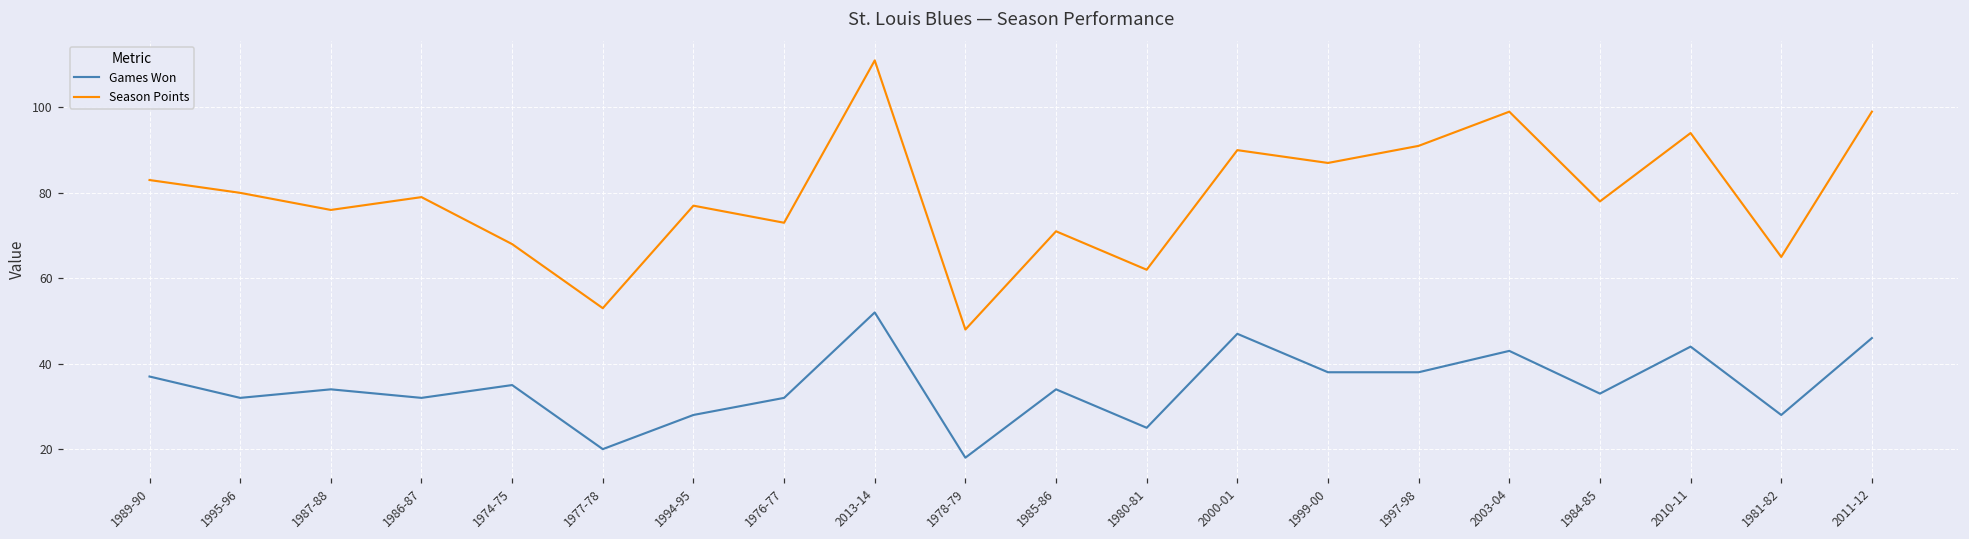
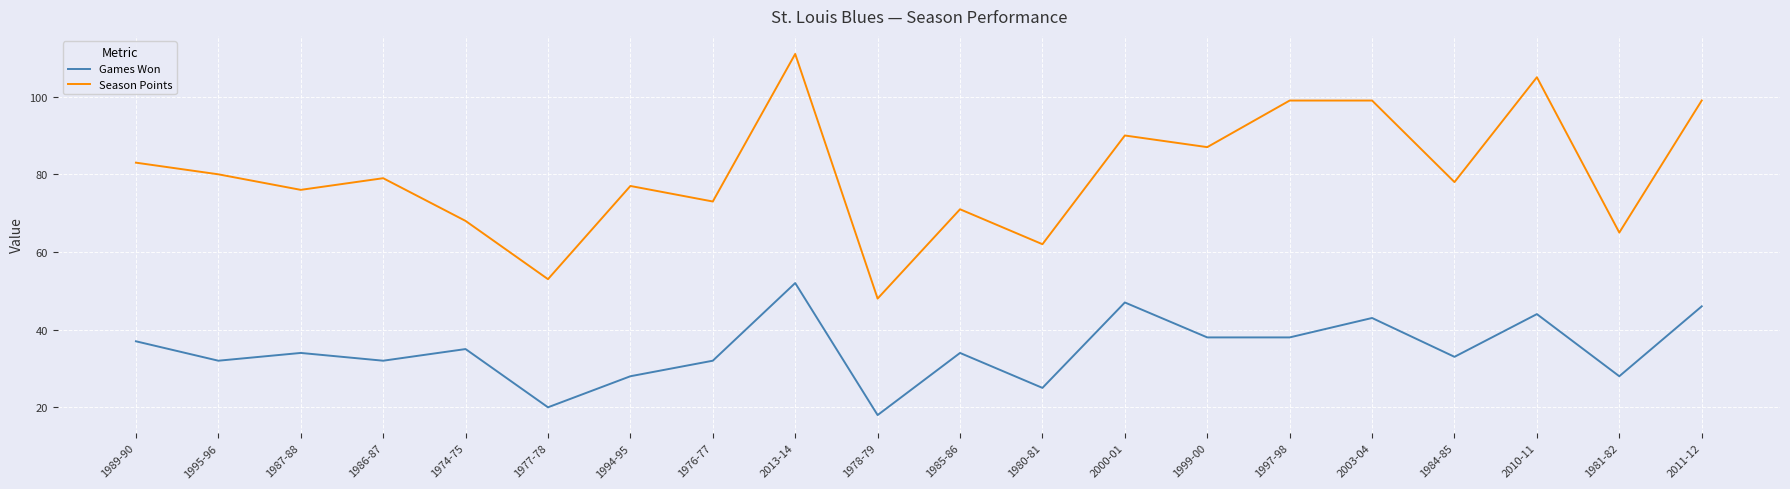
Season Points, 1997-98: 91 -> 99
Season Points, 2010-11: 94 -> 105
